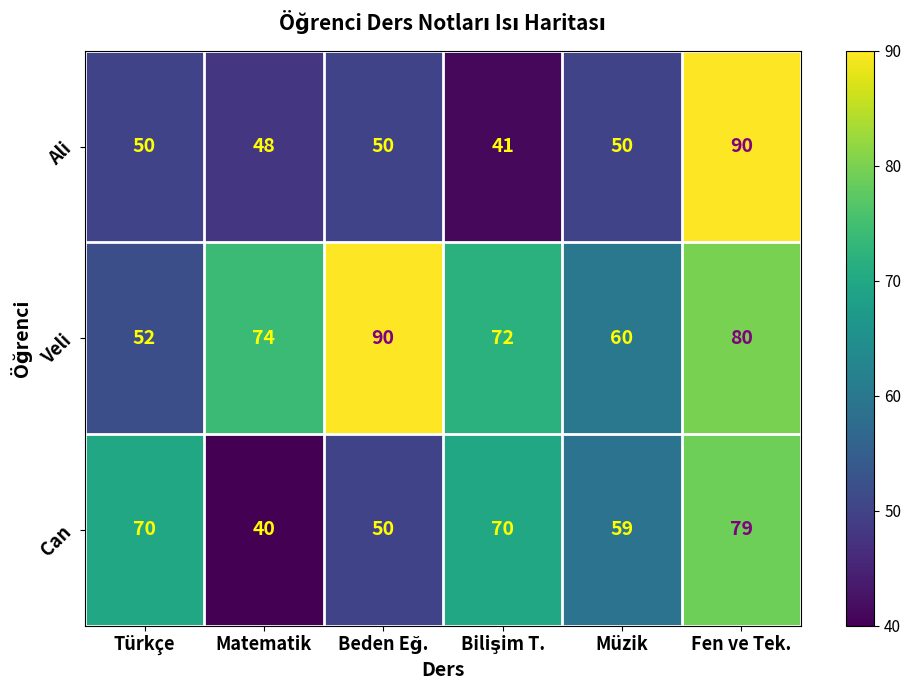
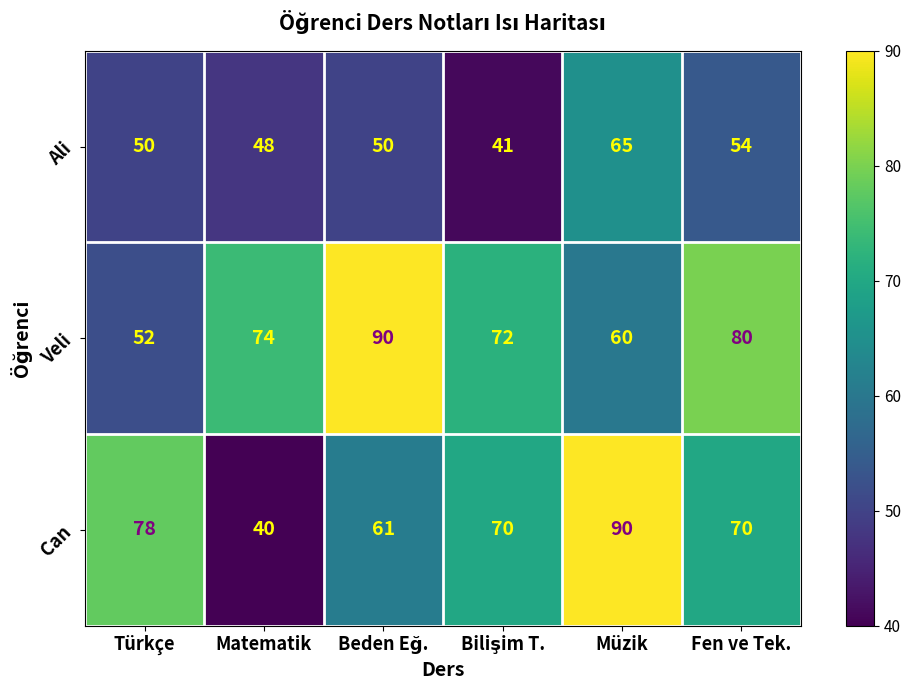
Ali, Müzik: 50 -> 65
Ali, Fen ve Tek.: 90 -> 54
Can, Türkçe: 70 -> 78
Can, Beden Eğ.: 50 -> 61
Can, Müzik: 59 -> 90
Can, Fen ve Tek.: 79 -> 70
